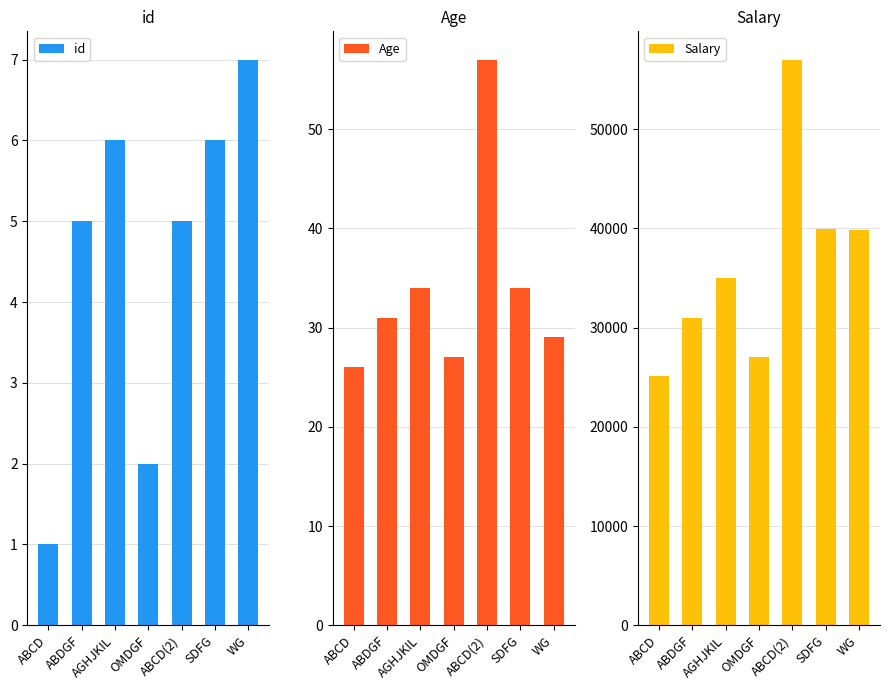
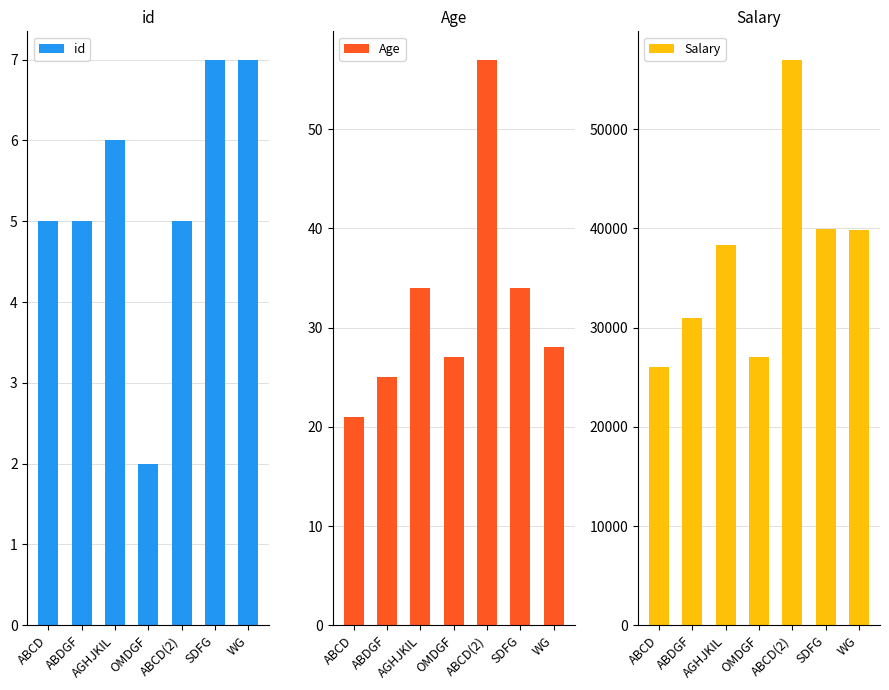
id, ABCD: 1 -> 5
id, SDFG: 6 -> 7
Age, ABCD: 26 -> 21
Age, ABDGF: 31 -> 25
Age, WG: 29 -> 28
Salary, ABCD: 25000 -> 26000
Salary, AGHJKIL: 35000 -> 38000
